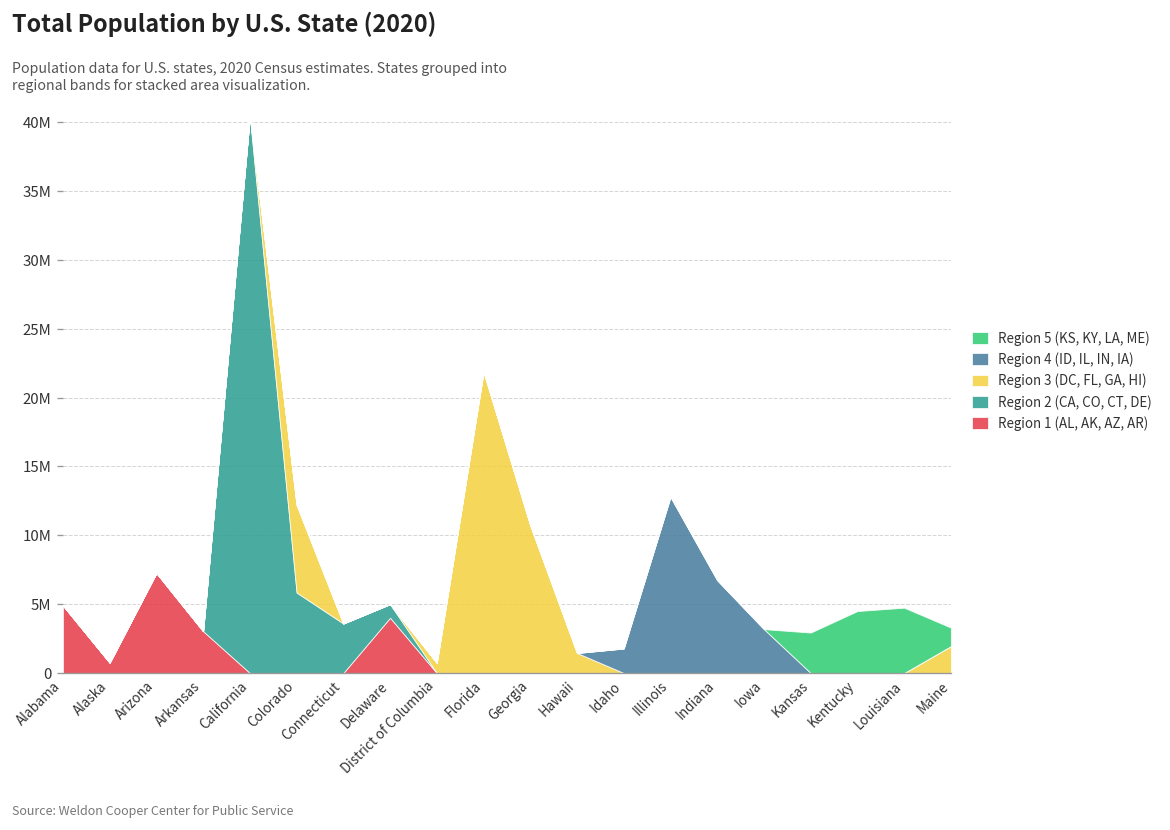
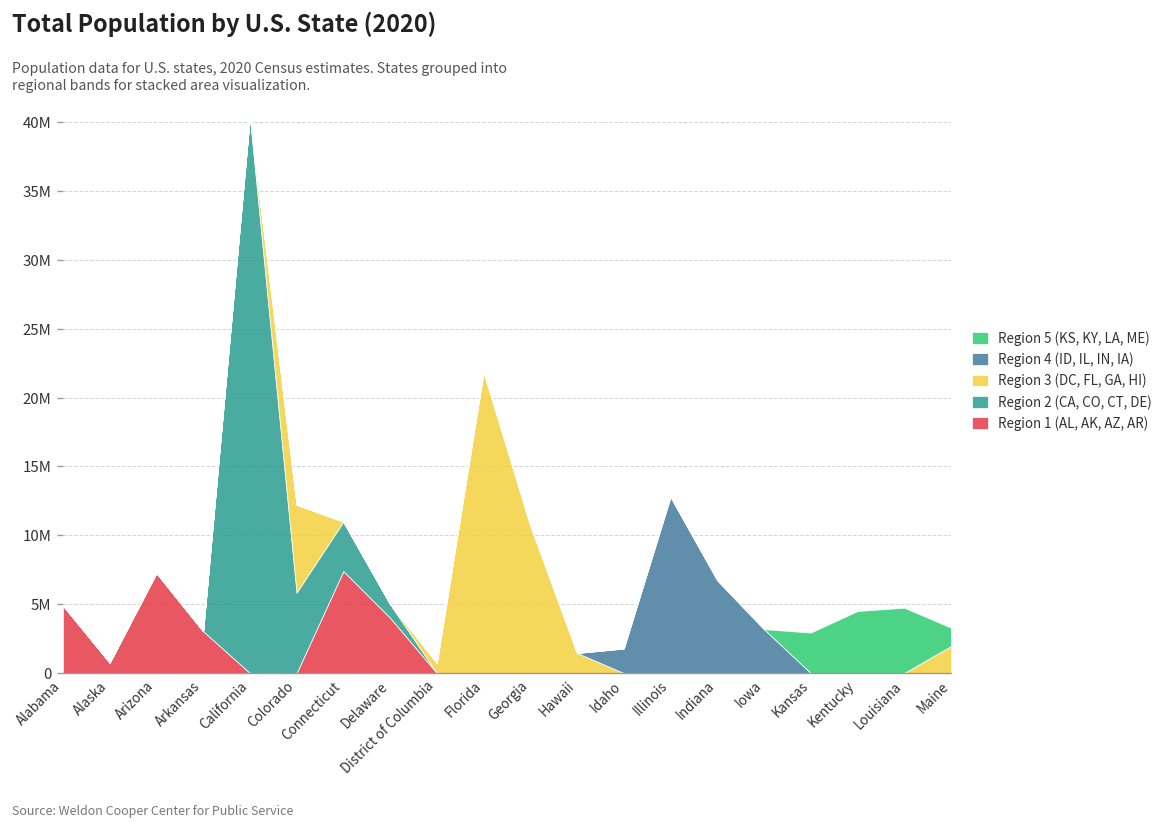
Region 1 (AL, AK, AZ, AR), Connecticut: 0 -> 7400000
